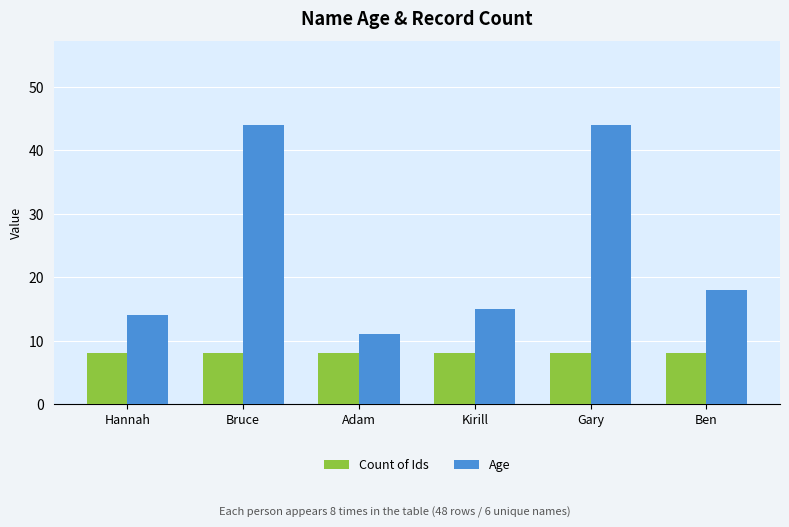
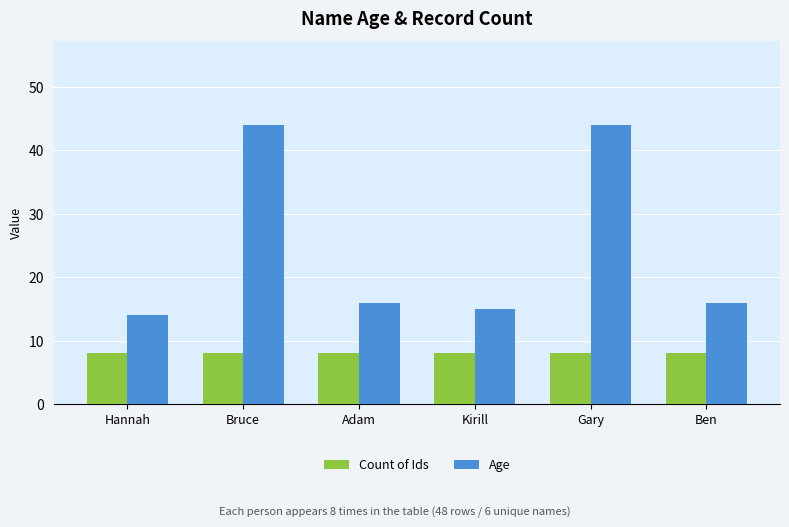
Age, Adam: 11 -> 16
Age, Ben: 18 -> 16
